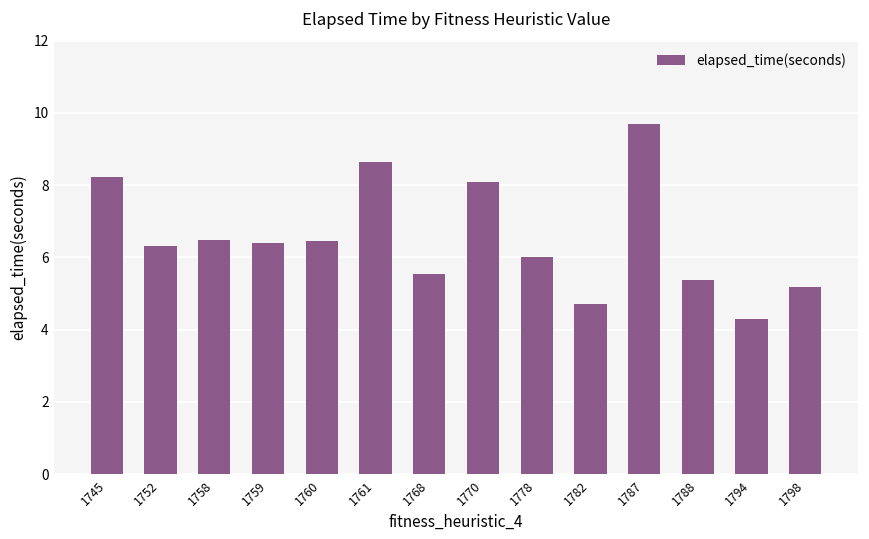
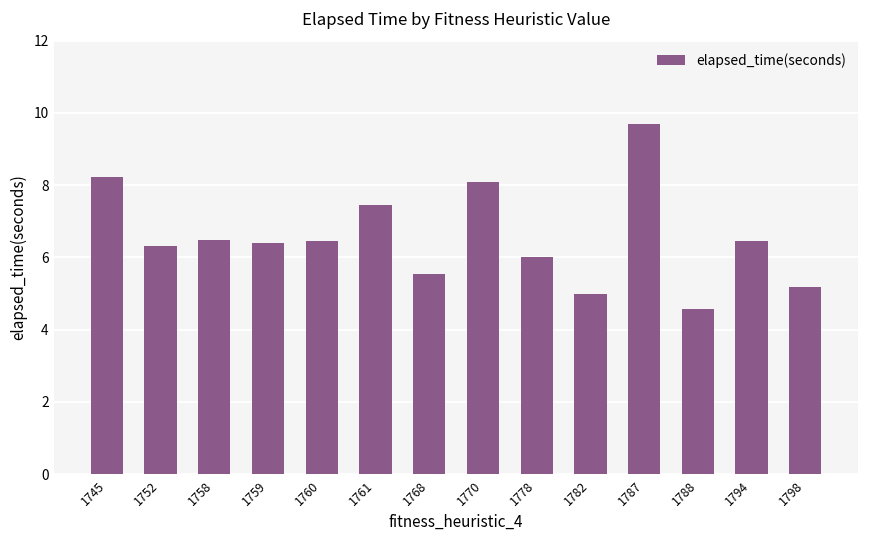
1761: 8.6 -> 7.5
1782: 4.7 -> 5.0
1788: 5.4 -> 4.6
1794: 4.3 -> 6.4
